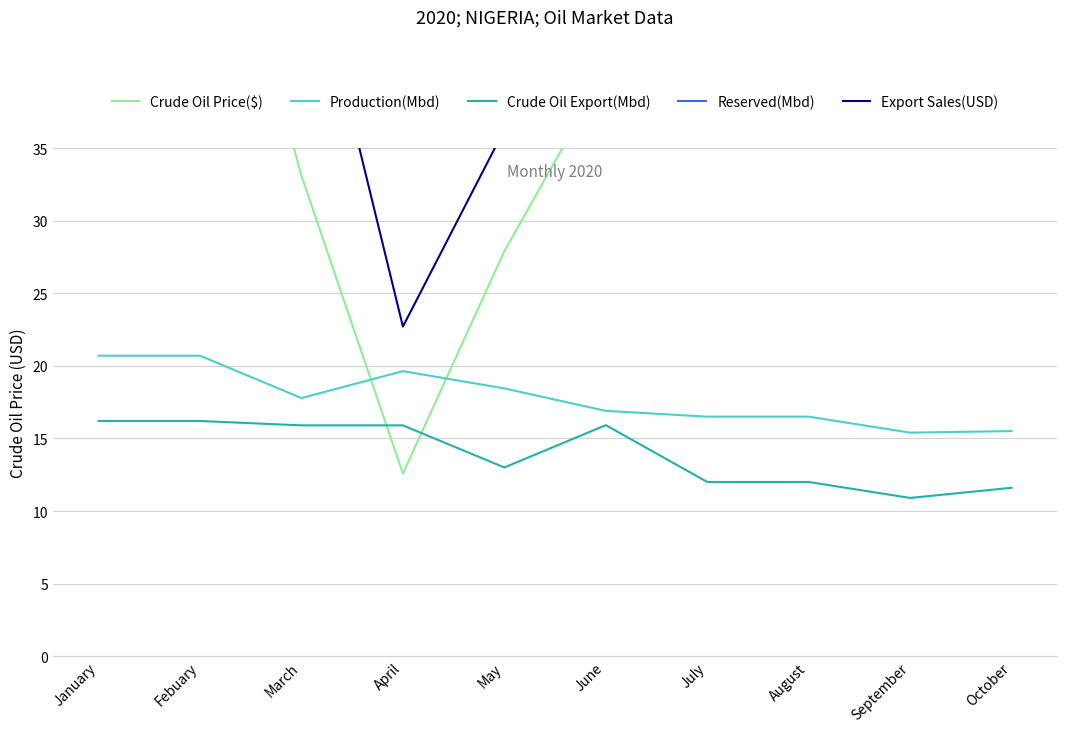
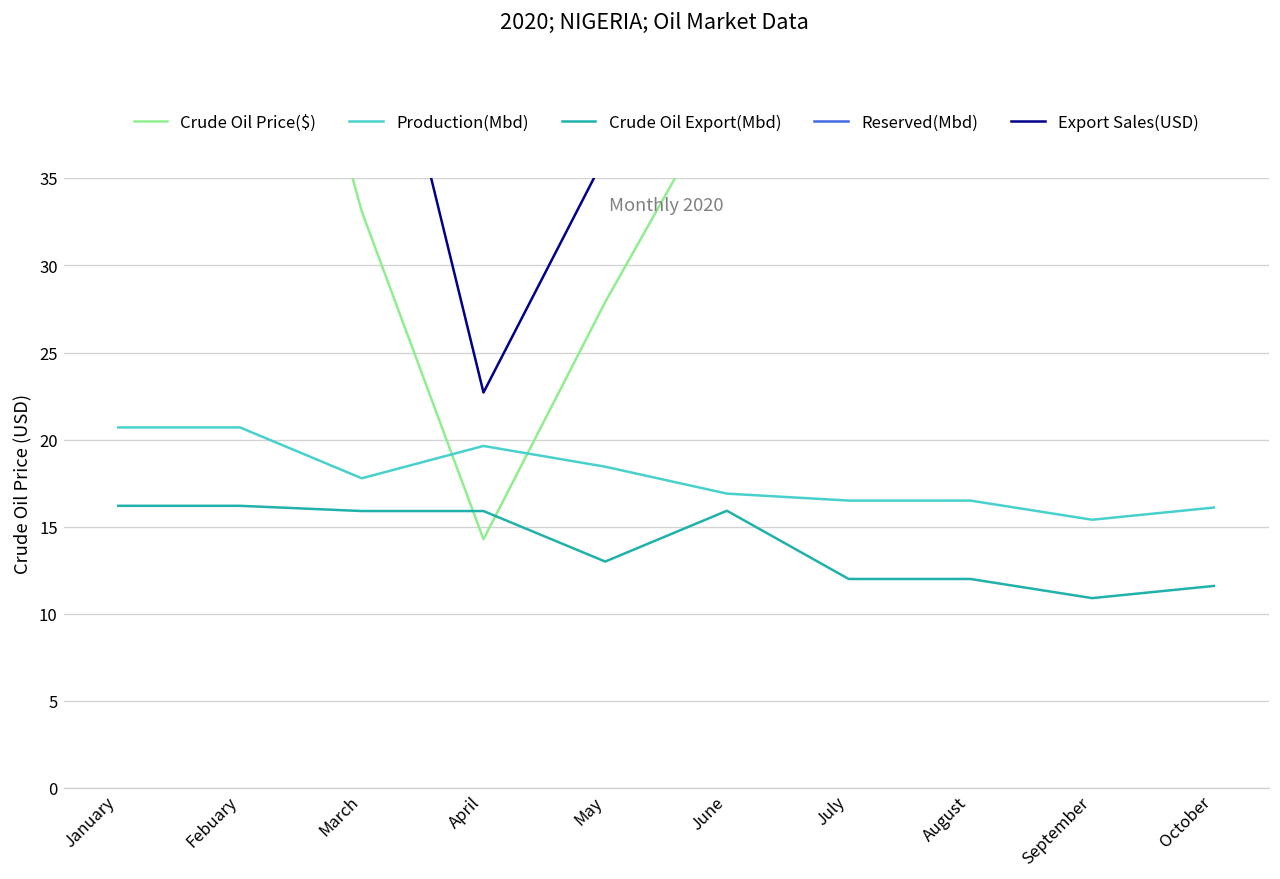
Crude Oil Price($), April: 12.6 -> 14.3
Production(Mbd), October: 15.5 -> 16.1
